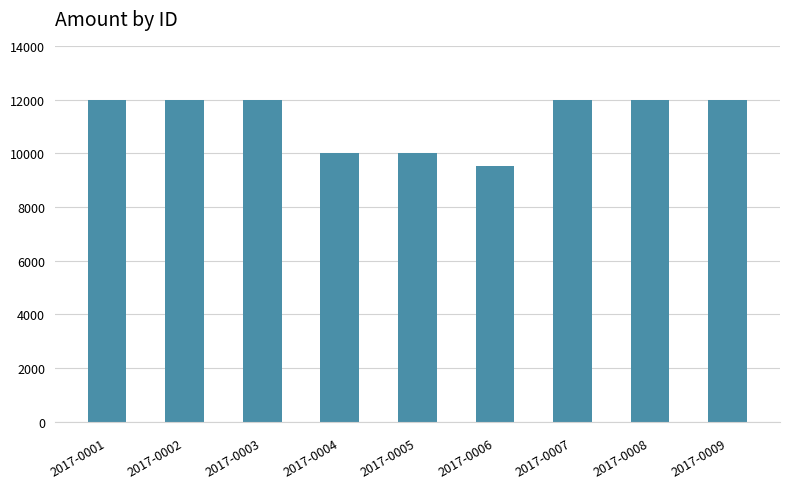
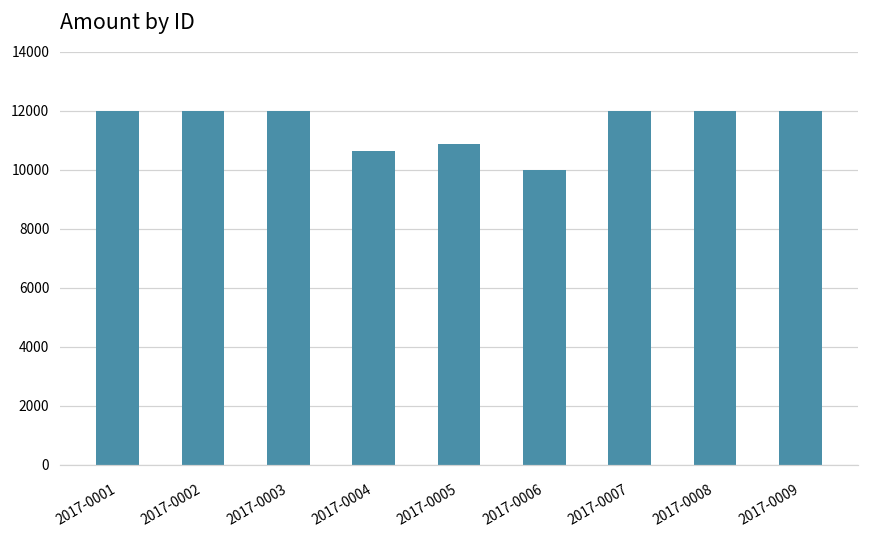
2017-0004: 10000 -> 10600
2017-0005: 10000 -> 10900
2017-0006: 9500 -> 10000
